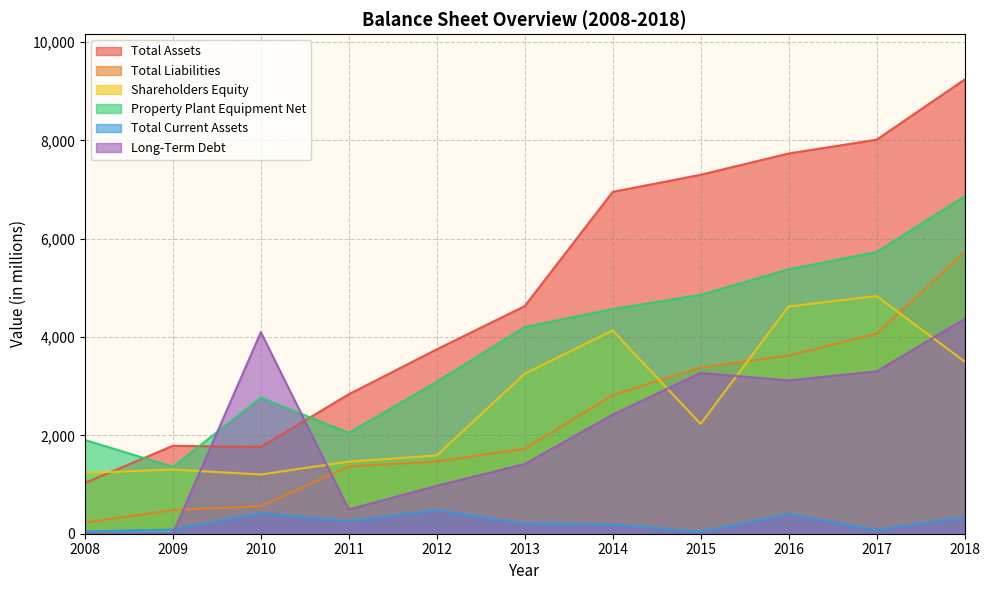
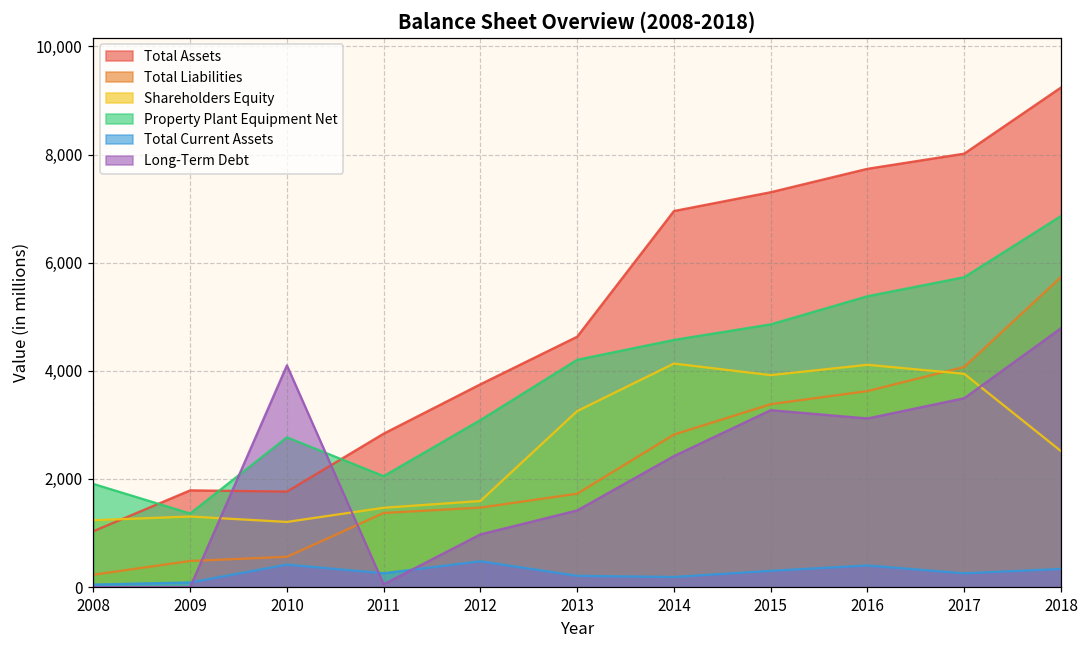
Long-Term Debt, 2011: 500 -> 100
Shareholders Equity, 2015: 2,200 -> 3,900
Total Current Assets, 2015: 0 -> 300
Shareholders Equity, 2016: 4,600 -> 4,100
Shareholders Equity, 2017: 4,800 -> 3,900
Total Current Assets, 2017: 100 -> 300
Long-Term Debt, 2017: 3,300 -> 3,500
Shareholders Equity, 2018: 3,500 -> 2,500
Long-Term Debt, 2018: 4,400 -> 4,800
